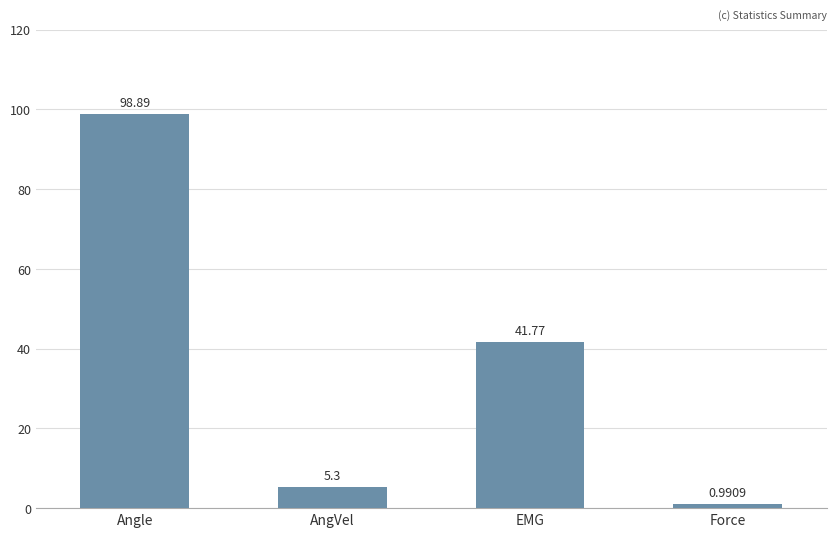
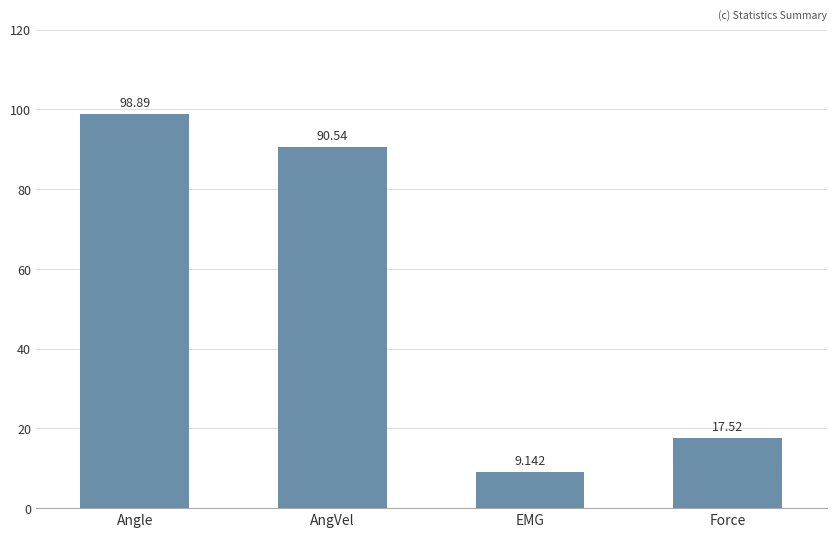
AngVel: 5.3 -> 90.54
EMG: 41.77 -> 9.142
Force: 0.9909 -> 17.52
